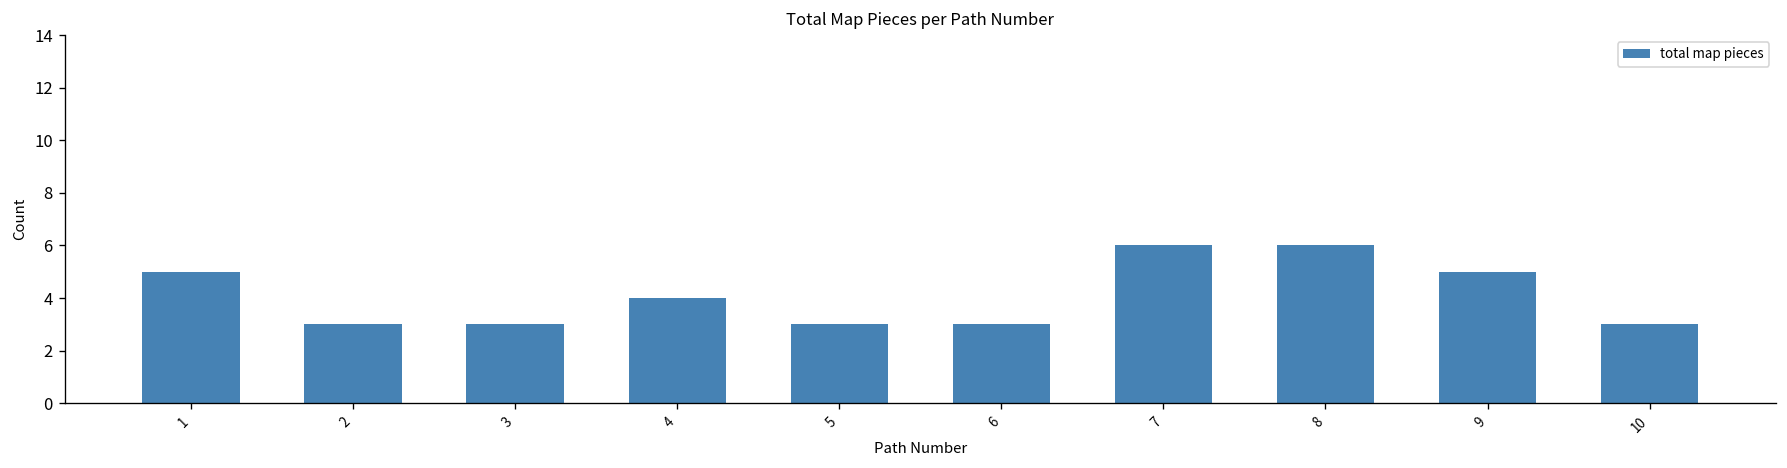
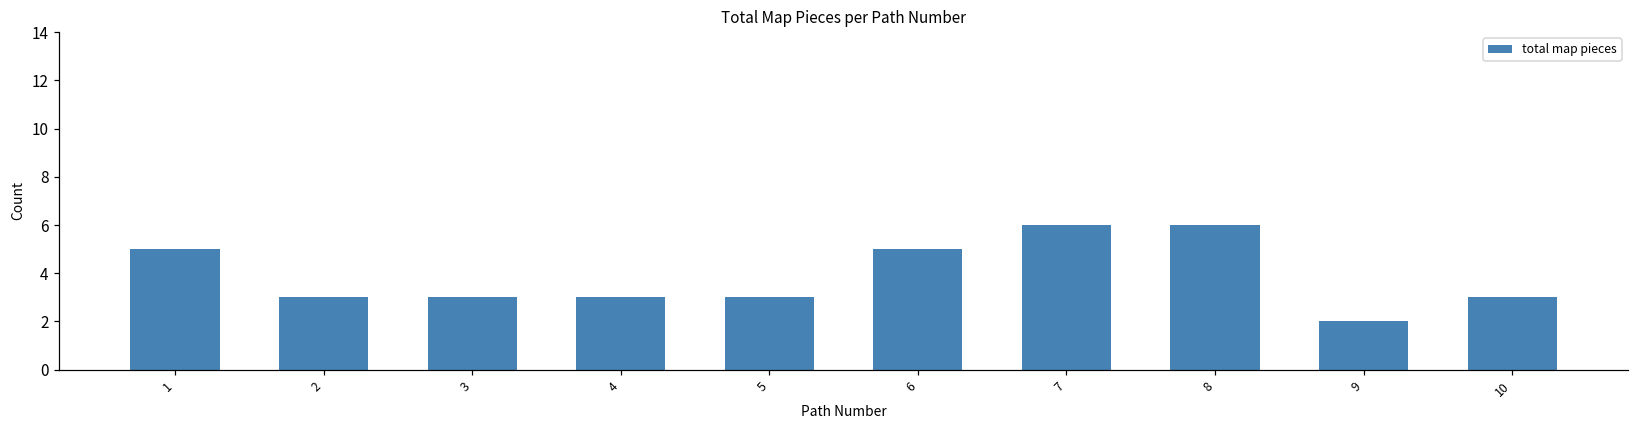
4: 4 -> 3
6: 3 -> 5
9: 5 -> 2
